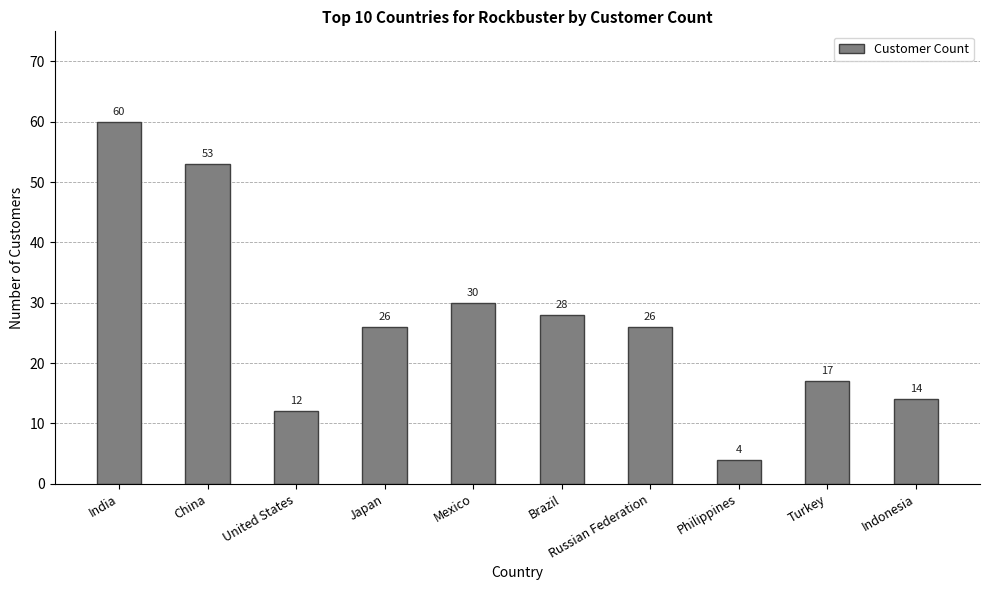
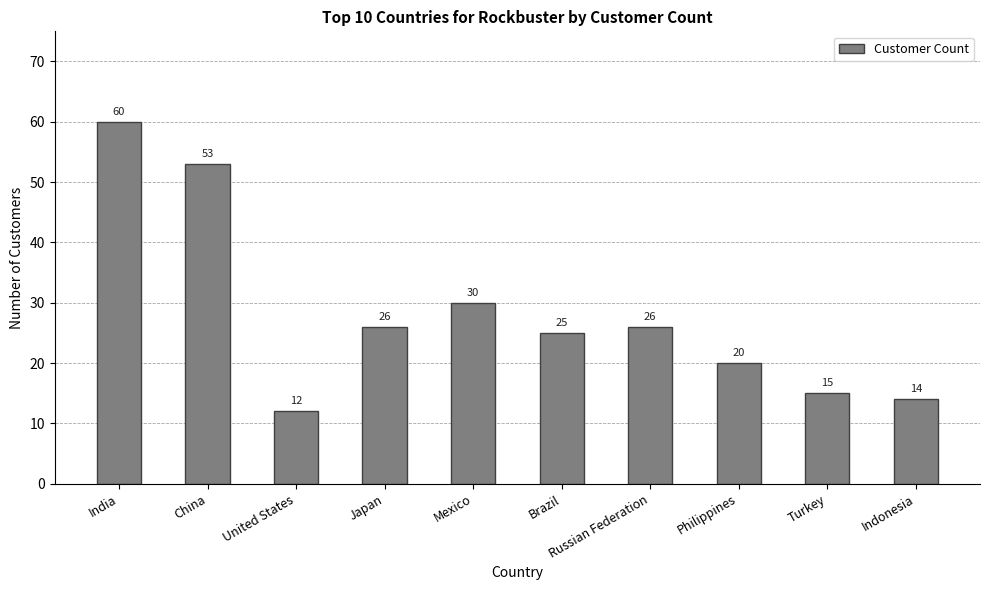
Brazil: 28 -> 25
Philippines: 4 -> 20
Turkey: 17 -> 15
